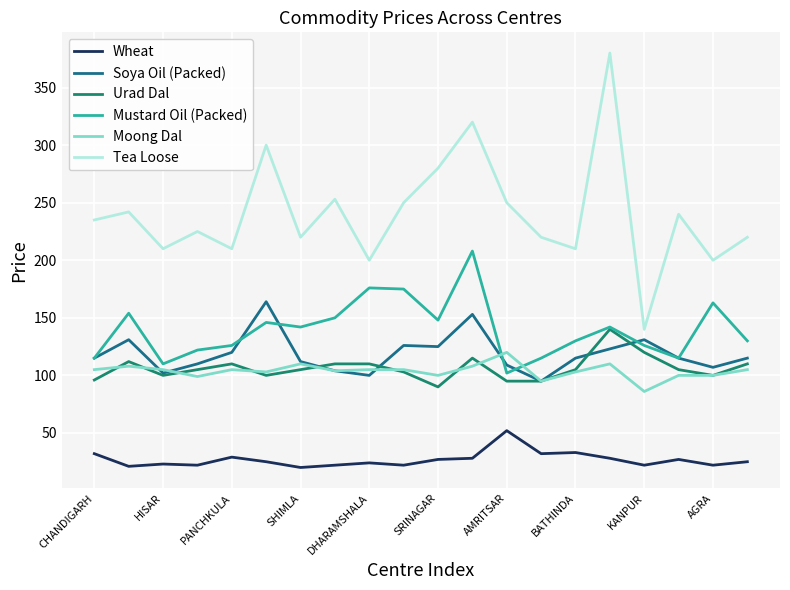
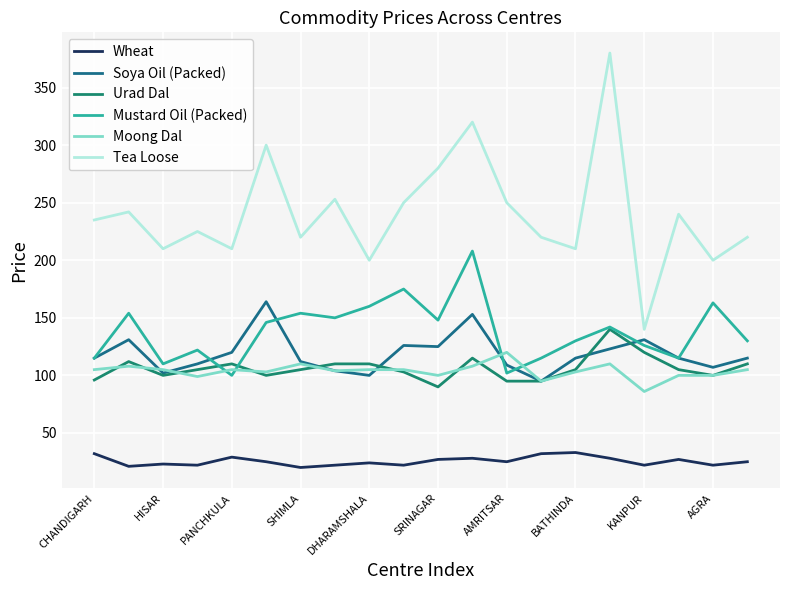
Mustard Oil (Packed), PANCHKULA: 126 -> 100
Mustard Oil (Packed), SHIMLA: 142 -> 154
Mustard Oil (Packed), DHARAMSHALA: 176 -> 160
Wheat, AMRITSAR: 52 -> 25
